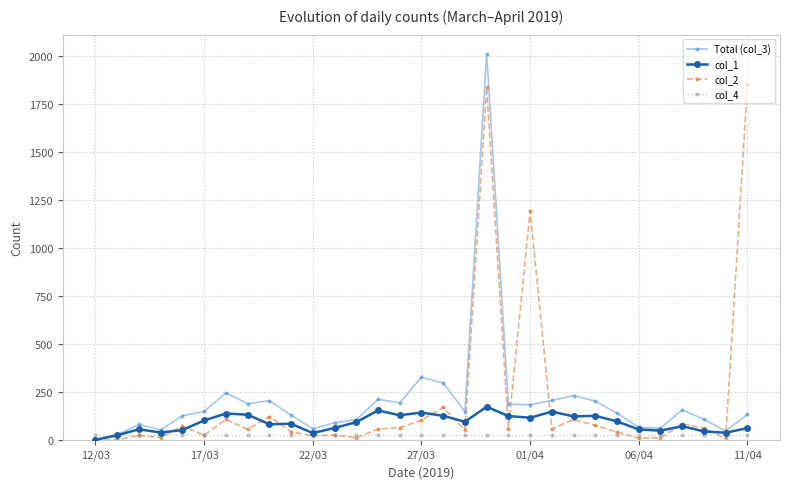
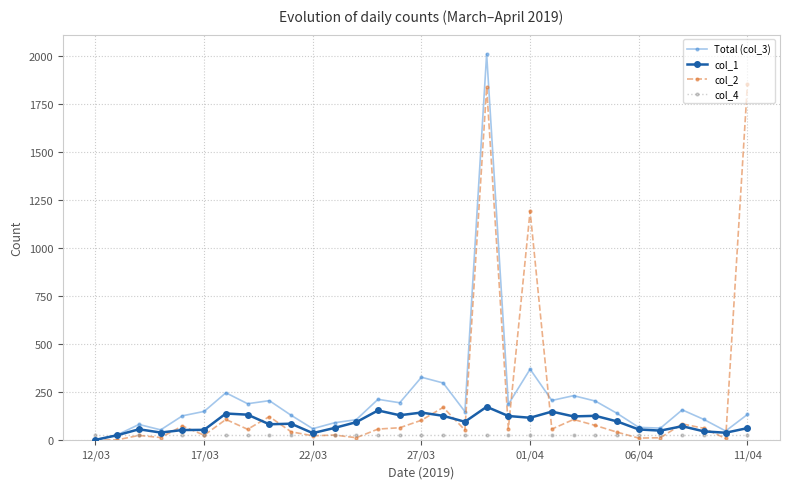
col_1, 17/03: 100 -> 50
Total (col_3), 01/04: 190 -> 370
